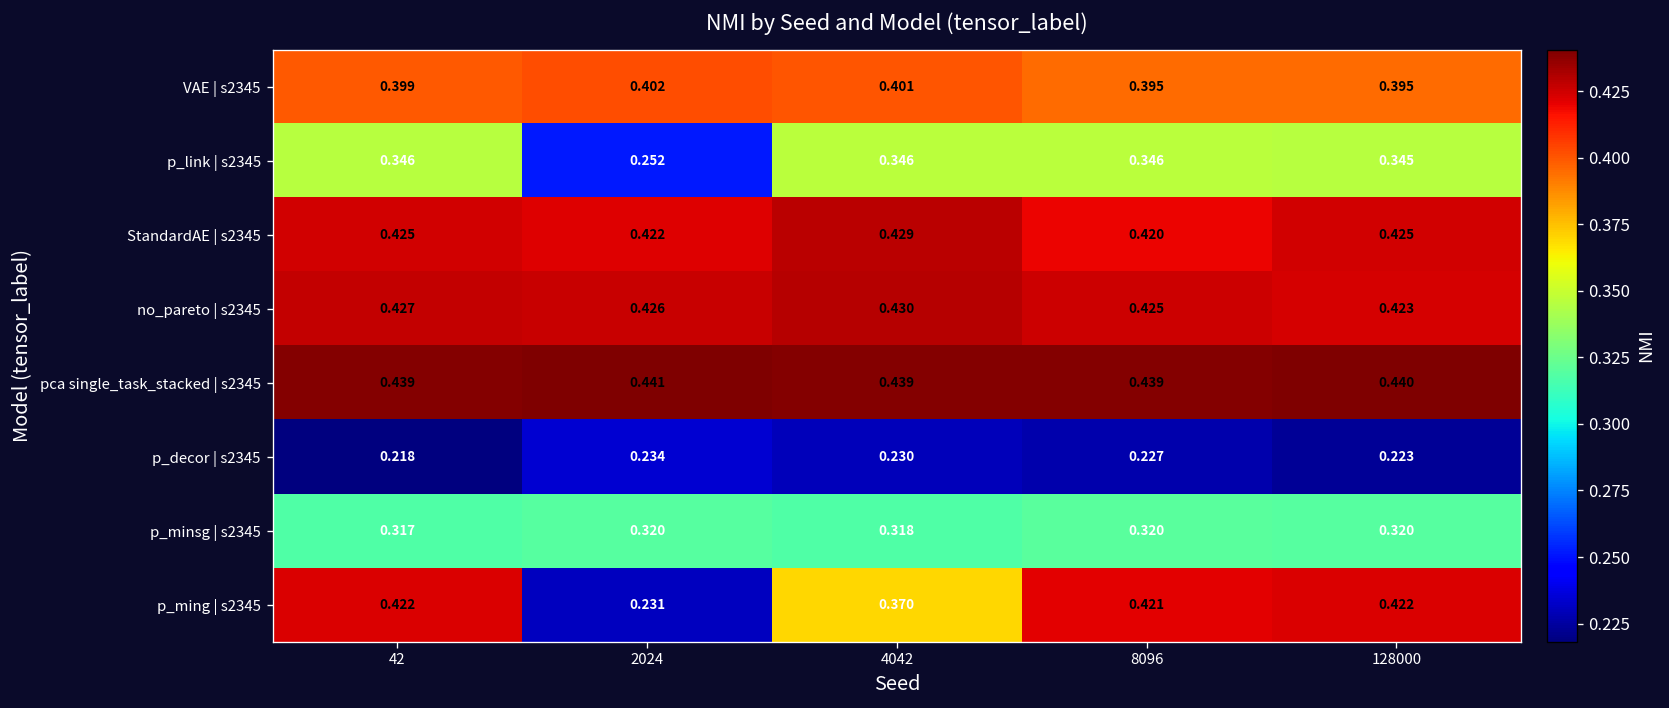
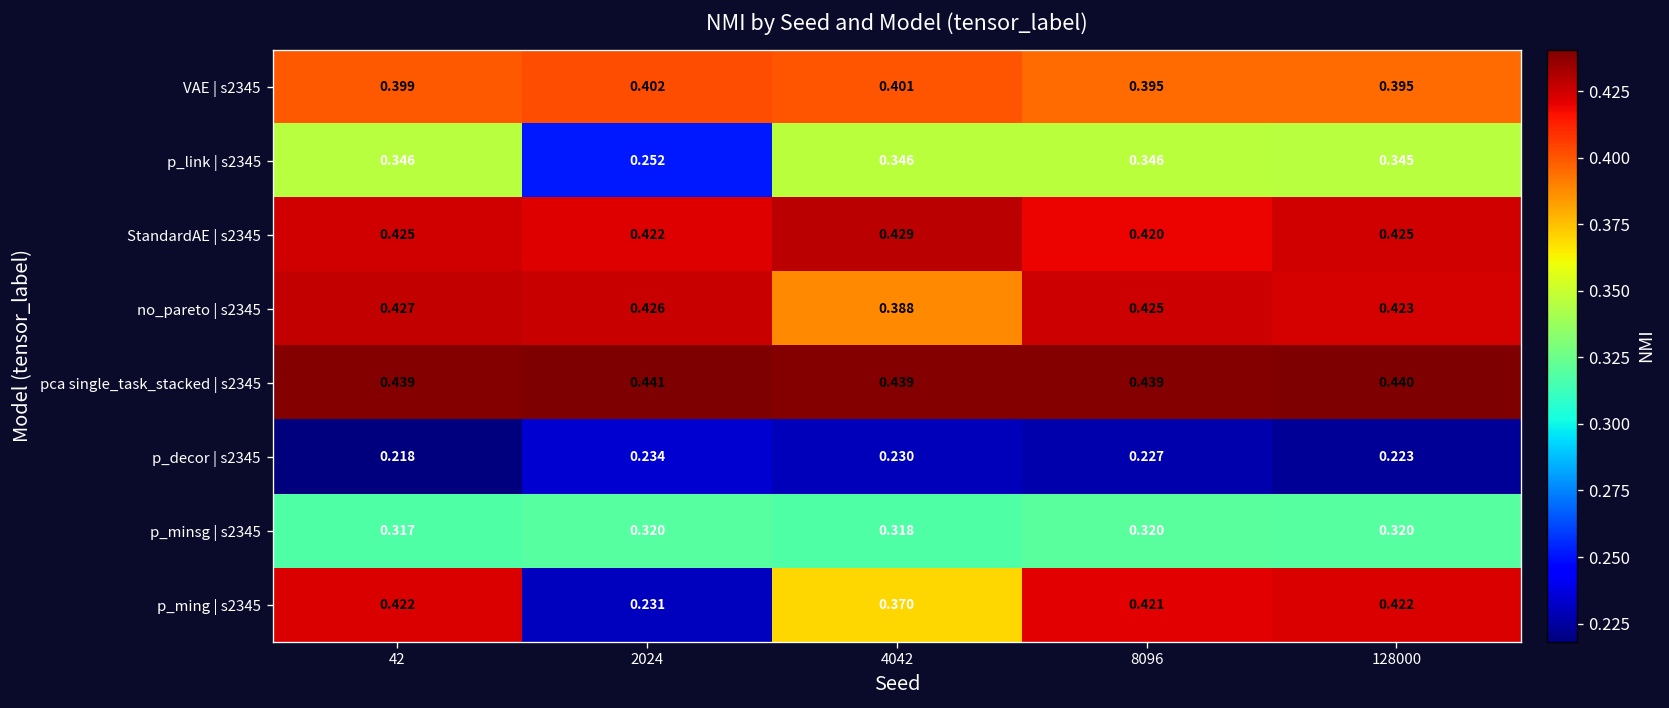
no_pareto | s2345, 4042: 0.430 -> 0.388
